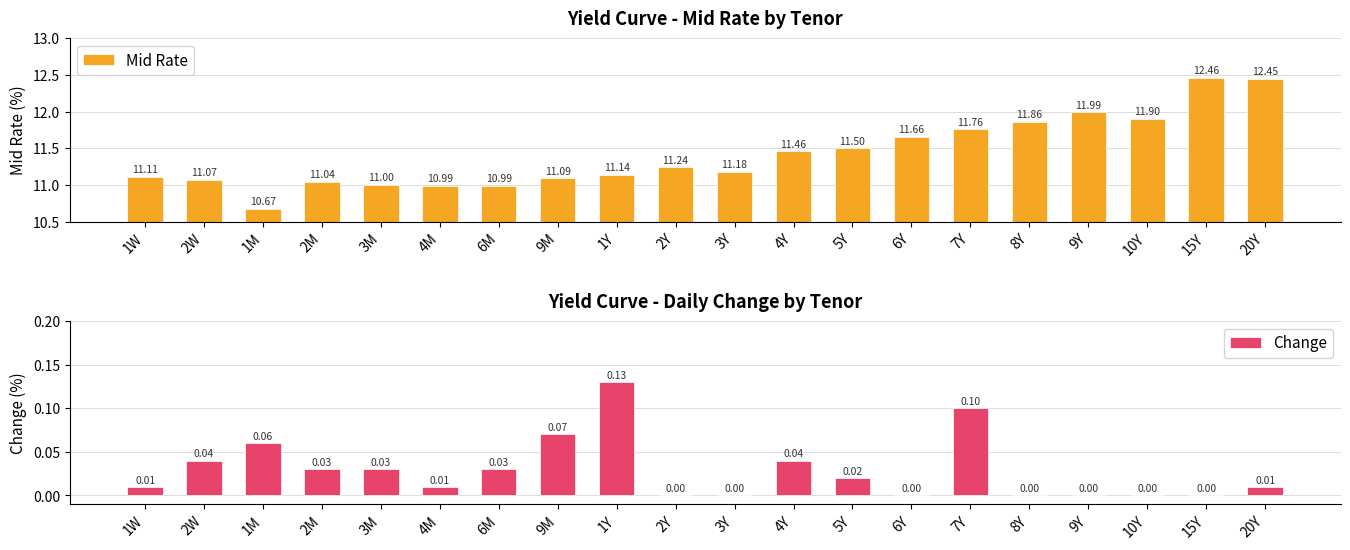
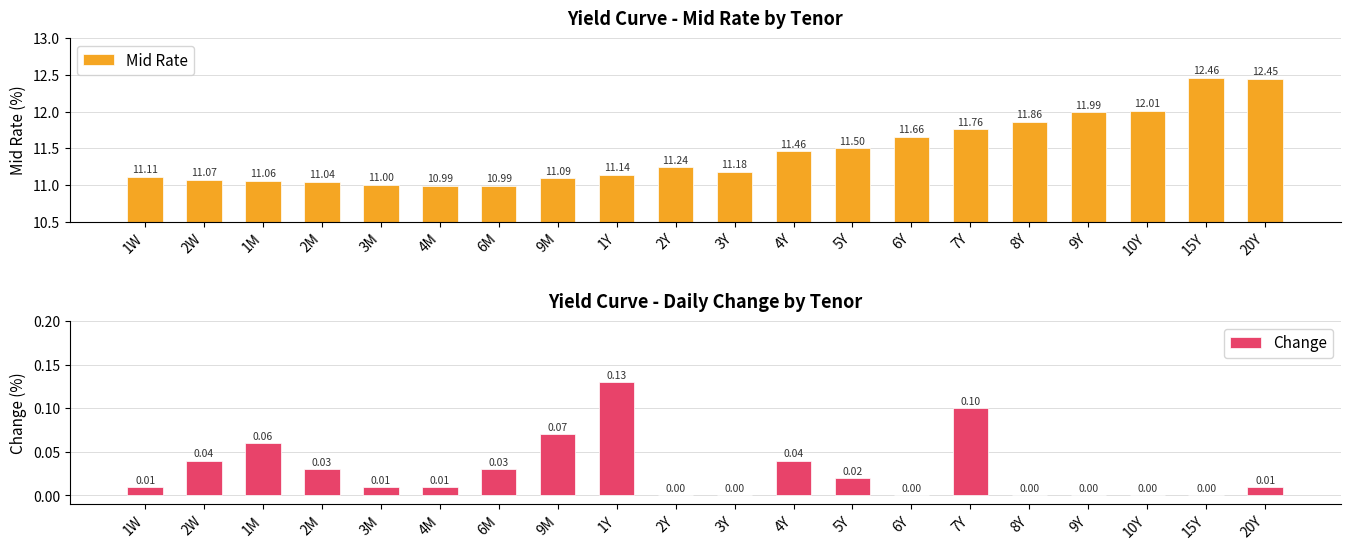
Yield Curve - Mid Rate by Tenor, 1M: 10.67 -> 11.06
Yield Curve - Mid Rate by Tenor, 10Y: 11.90 -> 12.01
Yield Curve - Daily Change by Tenor, 3M: 0.03 -> 0.01
